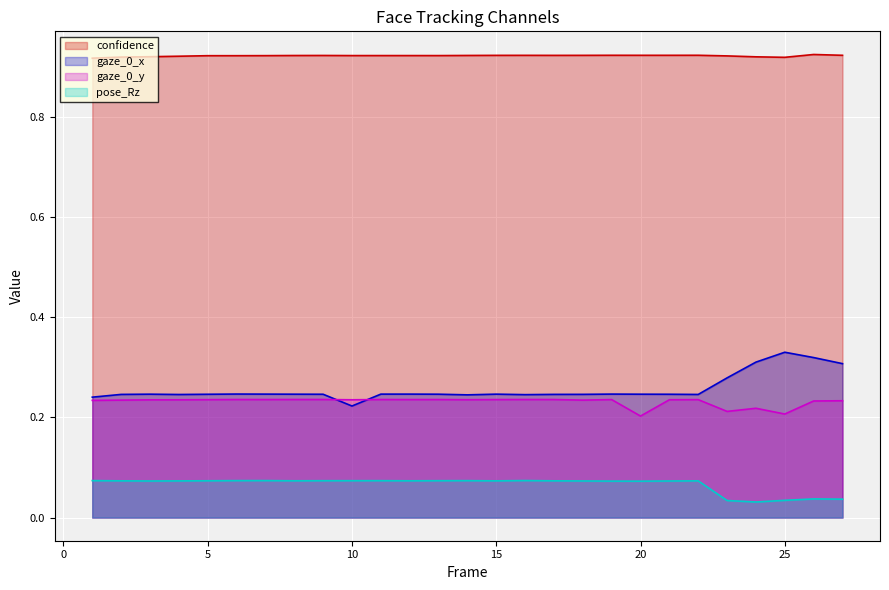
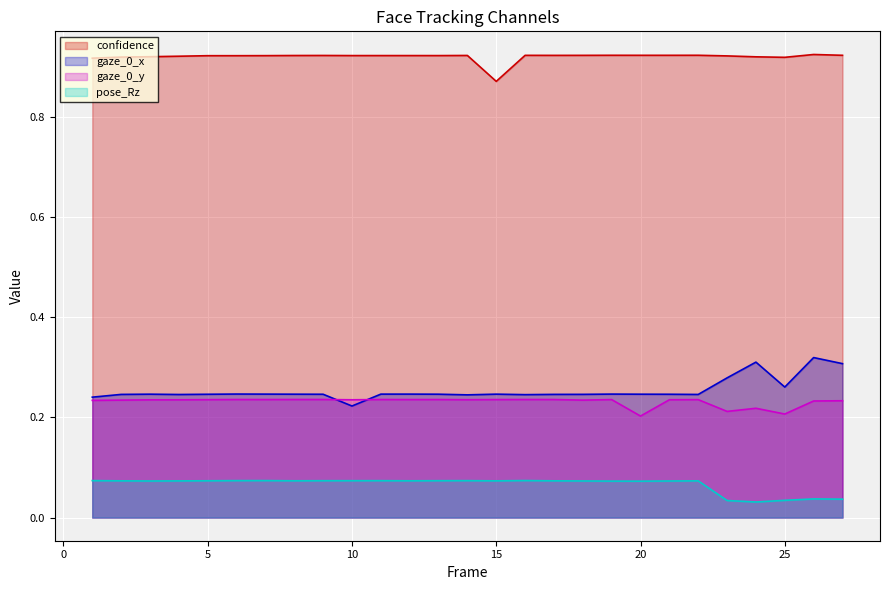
confidence, 15: 0.92 -> 0.87
gaze_0_x, 25: 0.33 -> 0.26
